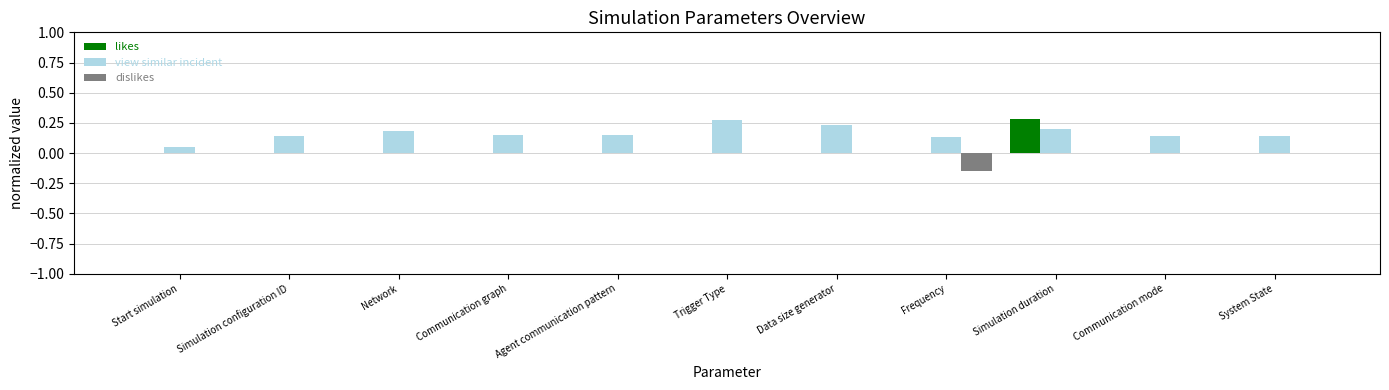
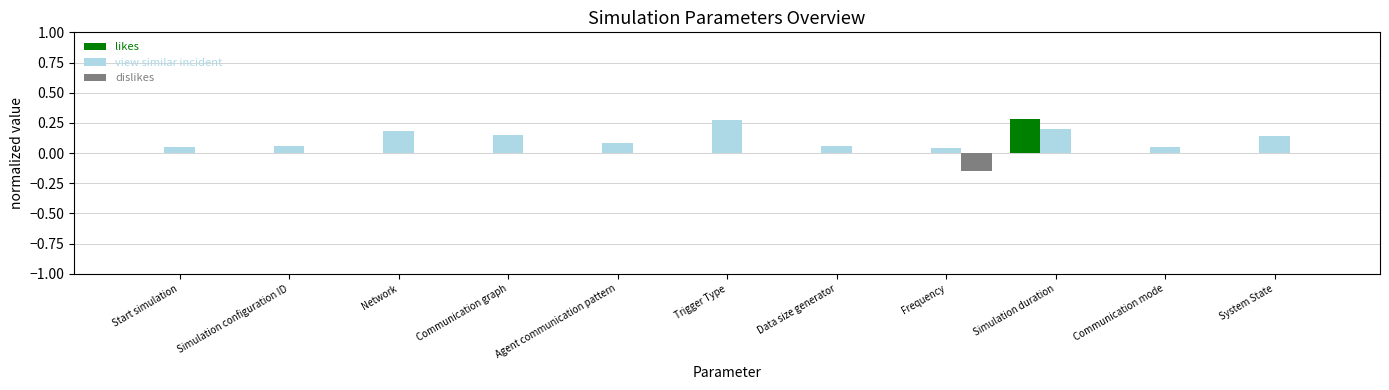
view similar incident, Simulation configuration ID: 0.14 -> 0.06
view similar incident, Agent communication pattern: 0.15 -> 0.08
view similar incident, Data size generator: 0.23 -> 0.06
view similar incident, Frequency: 0.13 -> 0.04
view similar incident, Communication mode: 0.14 -> 0.05
